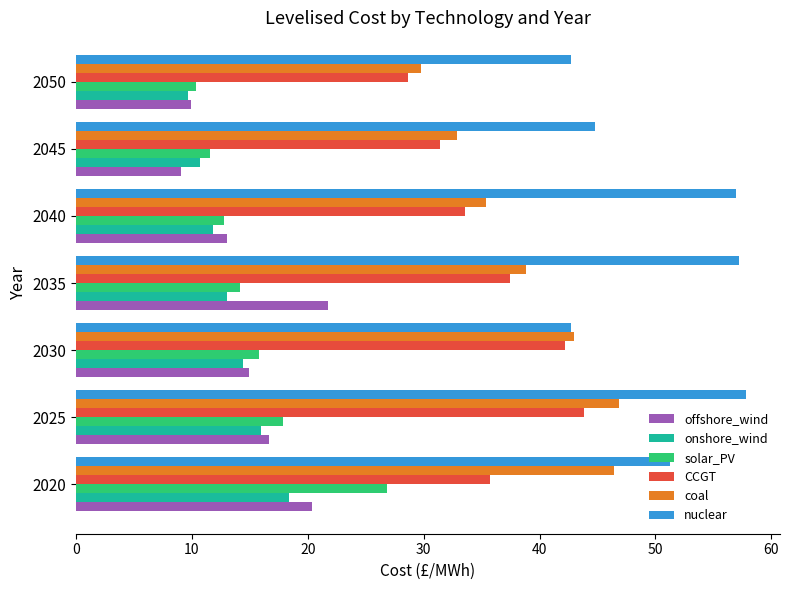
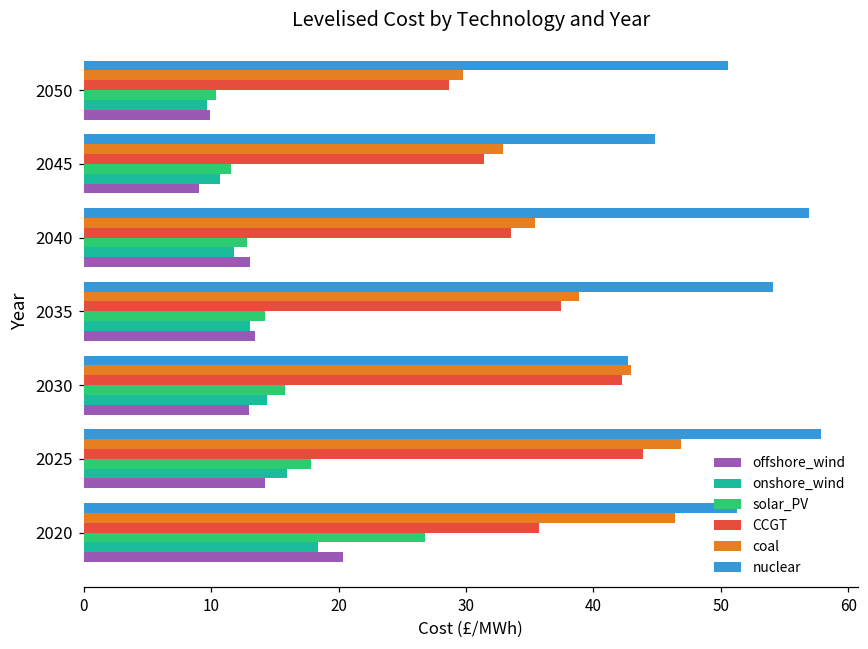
nuclear, 2050: 42.7 -> 50.5
nuclear, 2035: 57.2 -> 54.1
offshore_wind, 2035: 21.7 -> 13.5
offshore_wind, 2030: 14.9 -> 13.0
offshore_wind, 2025: 16.7 -> 14.2
